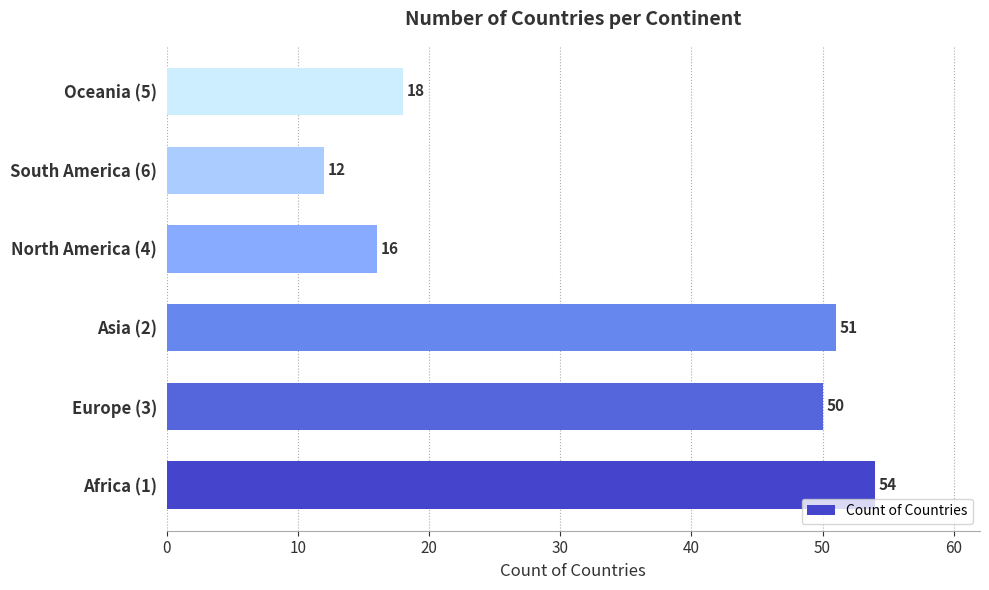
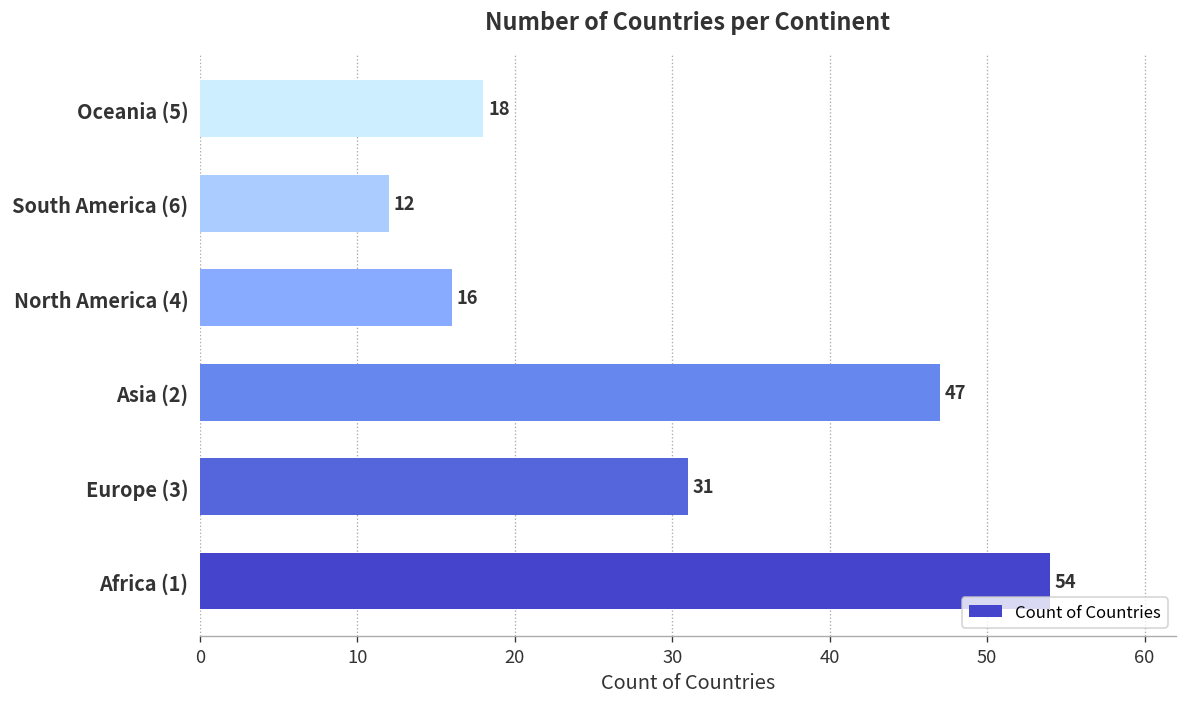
Asia (2): 51 -> 47
Europe (3): 50 -> 31
